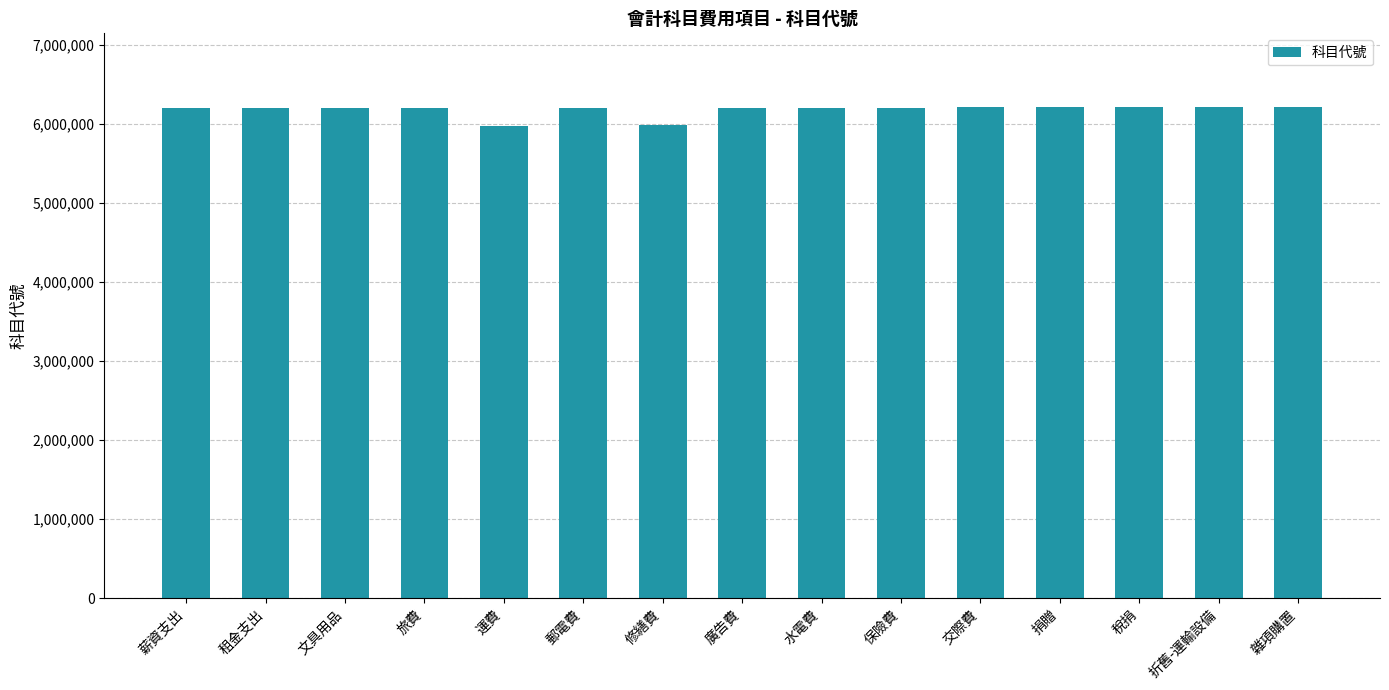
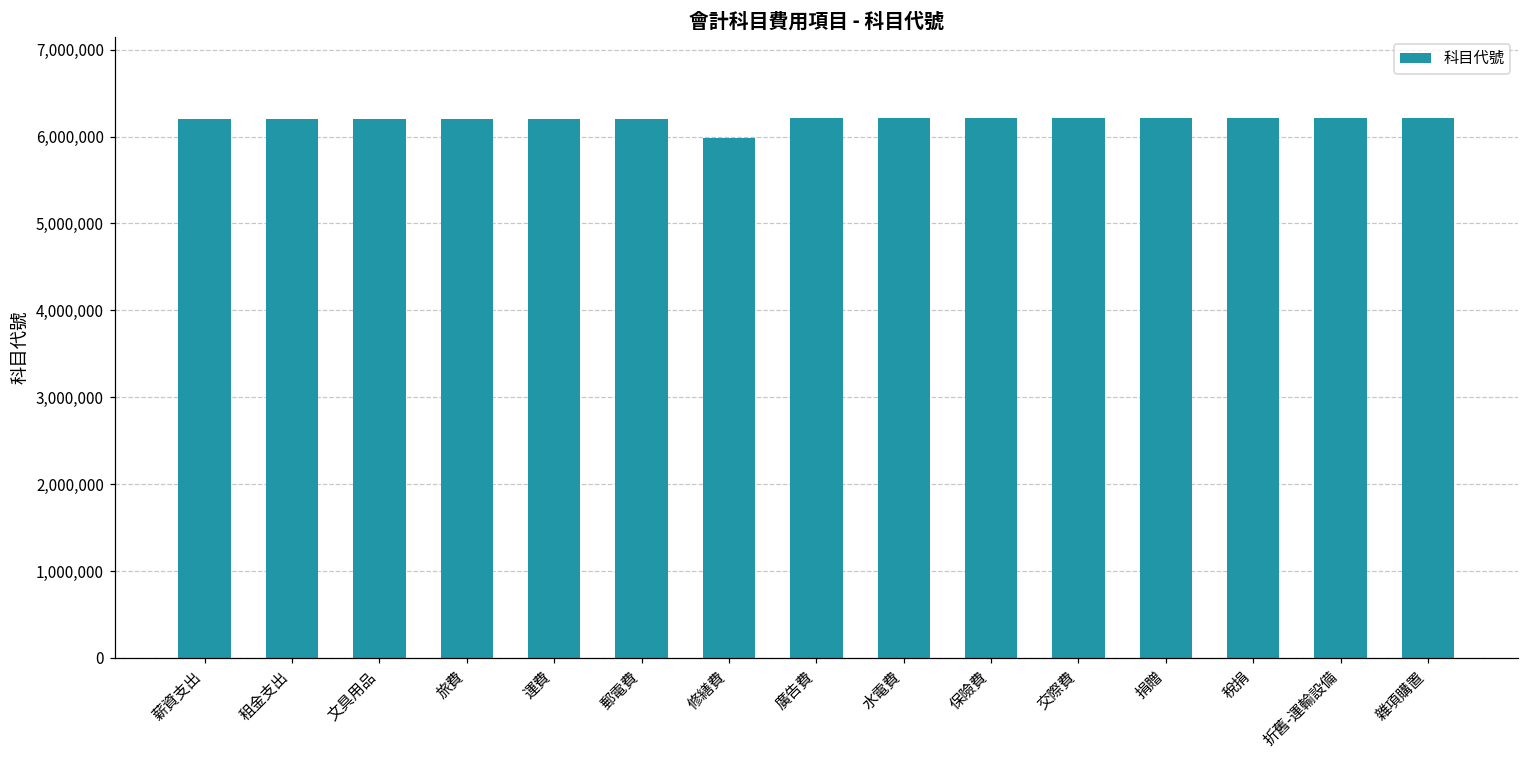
運費: 6,000,000 -> 6,200,000
